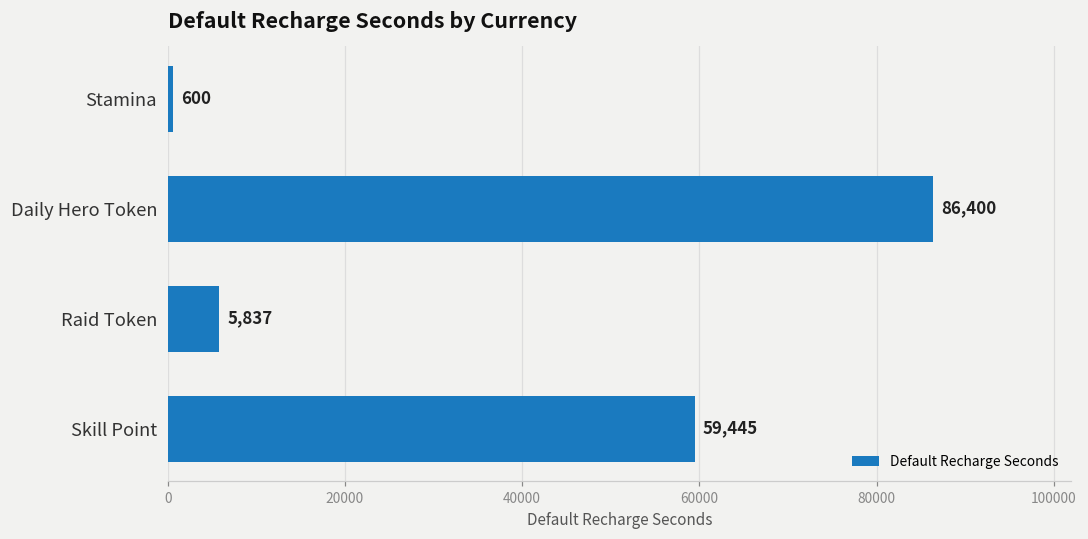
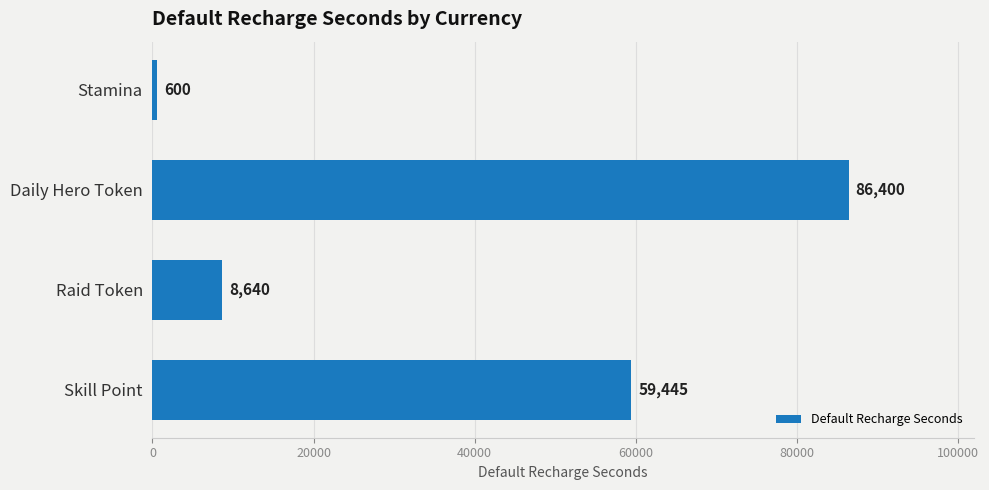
Raid Token: 5,837 -> 8,640
